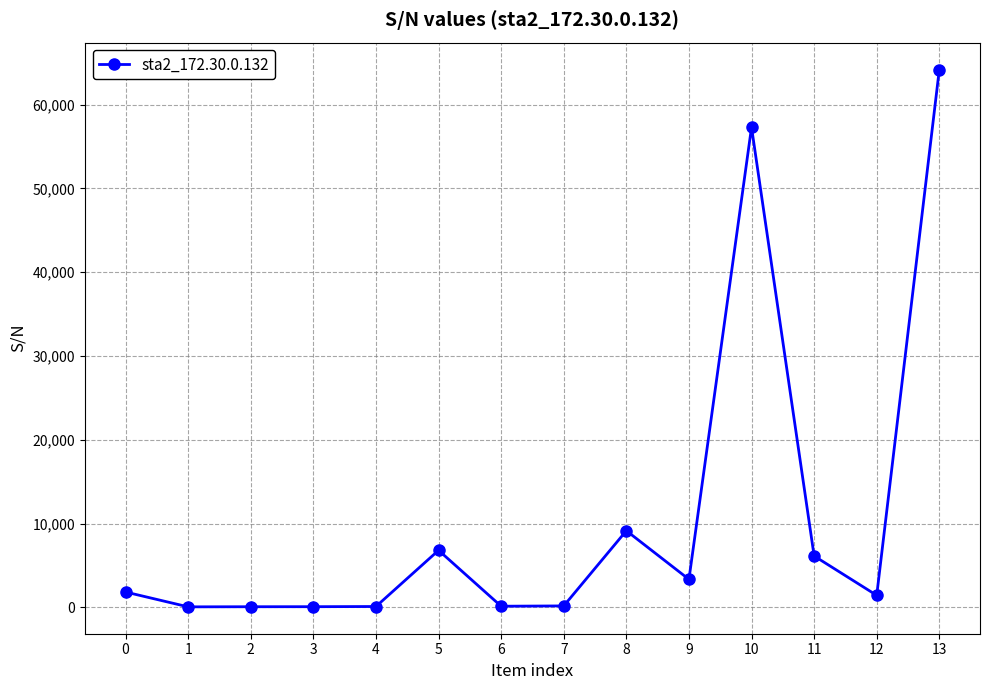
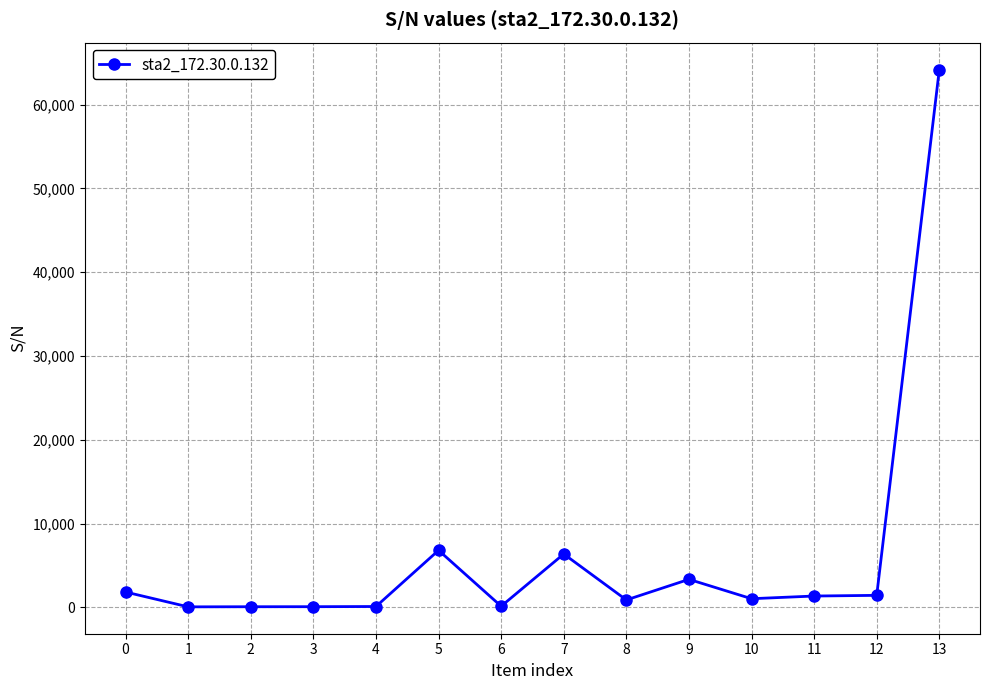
7: 0 -> 6,000
8: 9,000 -> 1,000
10: 57,000 -> 1,000
11: 6,000 -> 1,000
